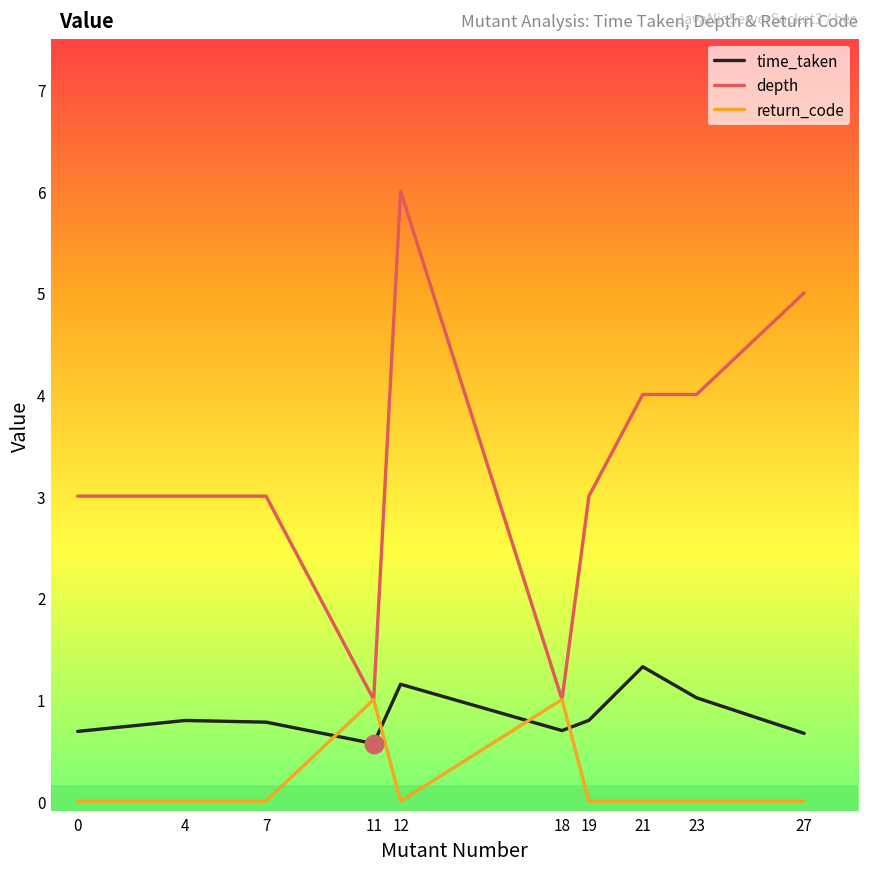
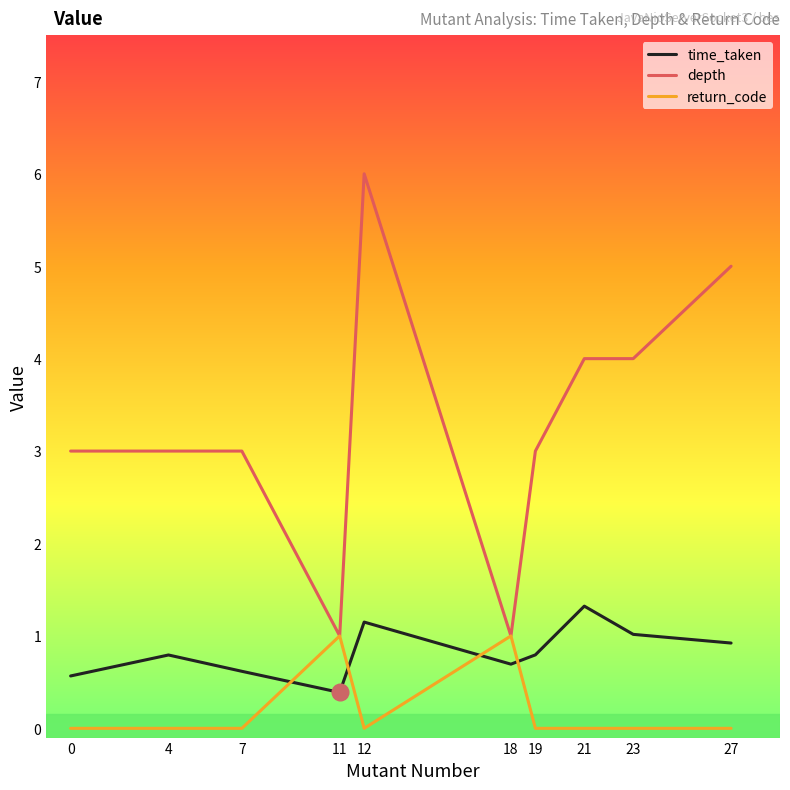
time_taken, 0: 0.7 -> 0.6
time_taken, 7: 0.8 -> 0.6
time_taken, 11: 0.6 -> 0.4
time_taken, 27: 0.7 -> 0.9
